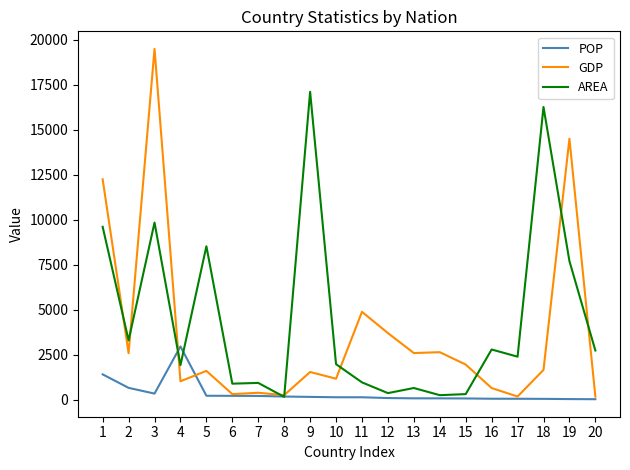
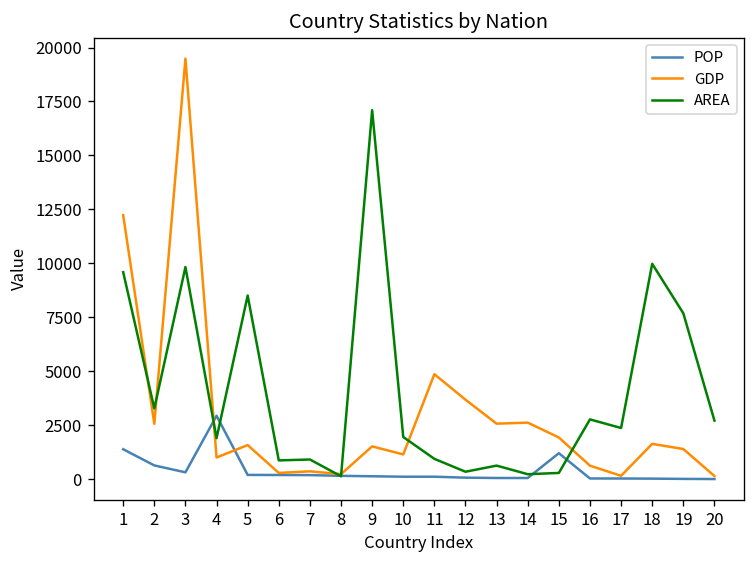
POP, 15: 100 -> 1200
AREA, 18: 16300 -> 10000
GDP, 19: 14500 -> 1400
